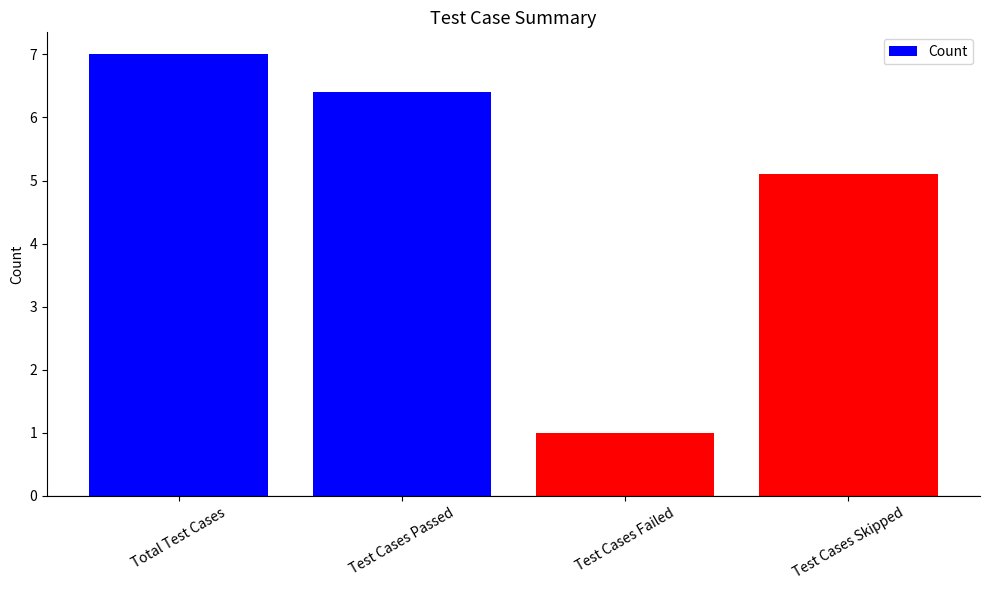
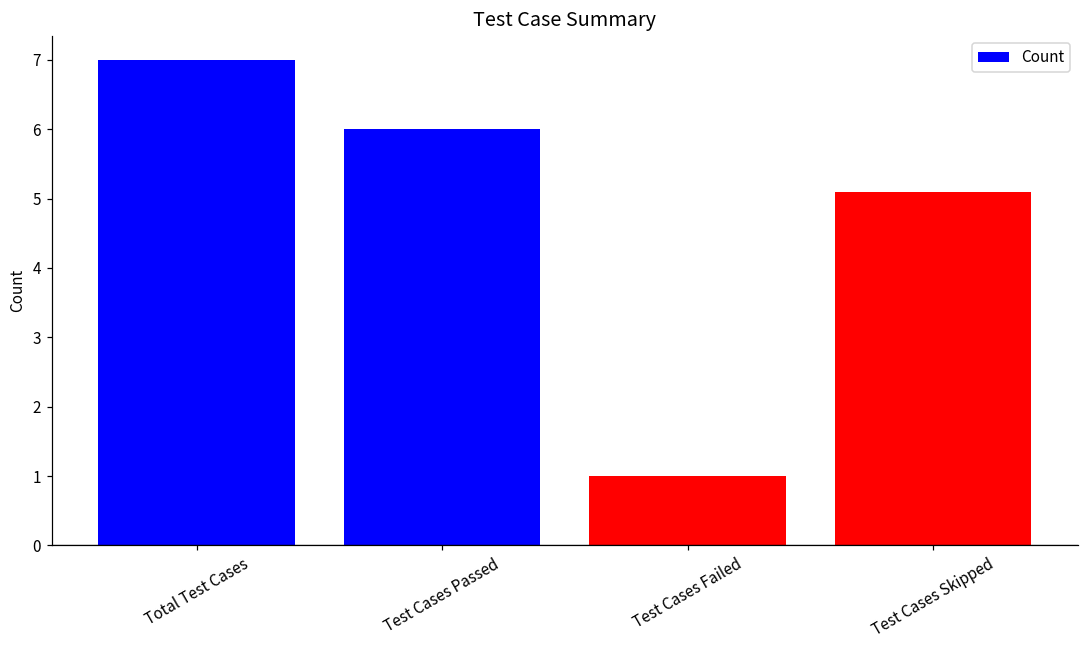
Test Cases Passed: 6.4 -> 6.0
